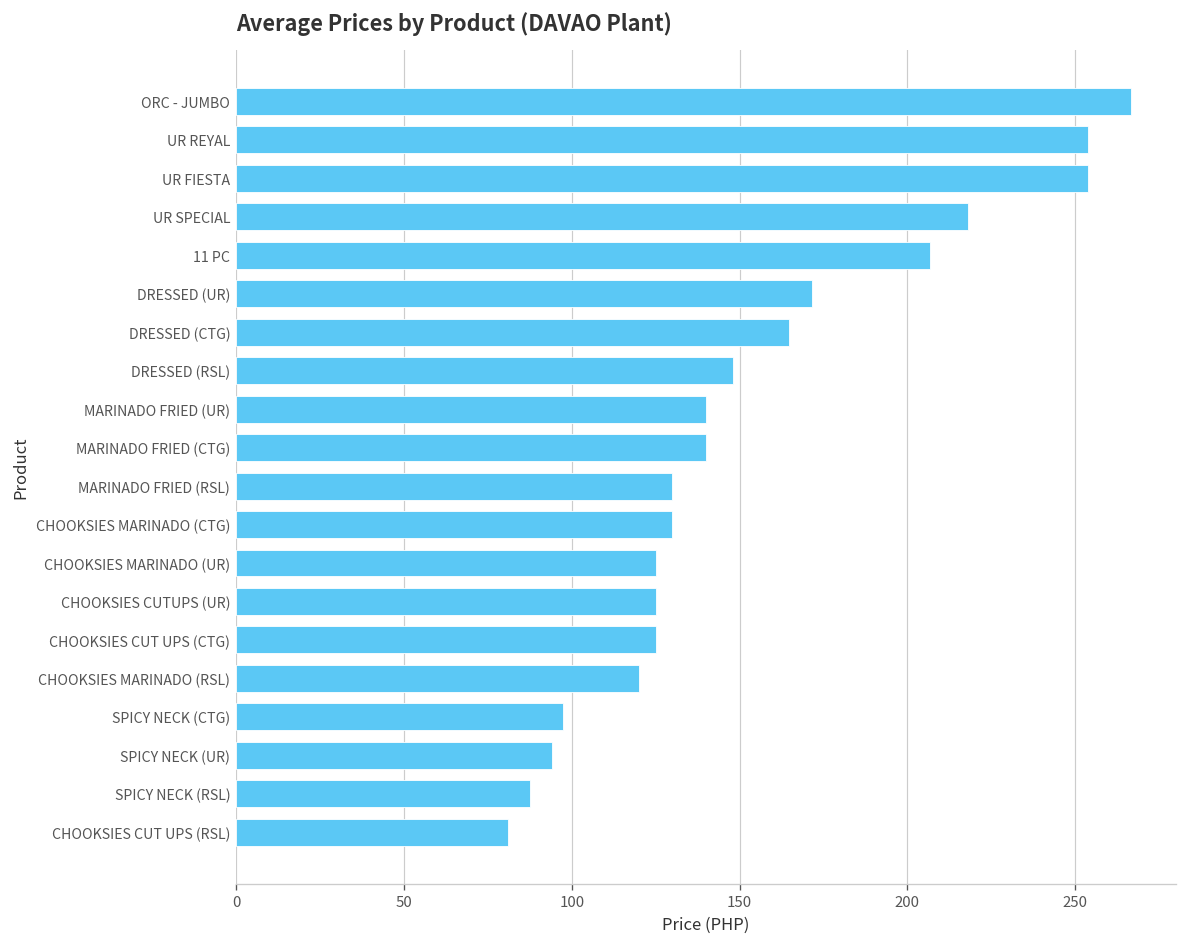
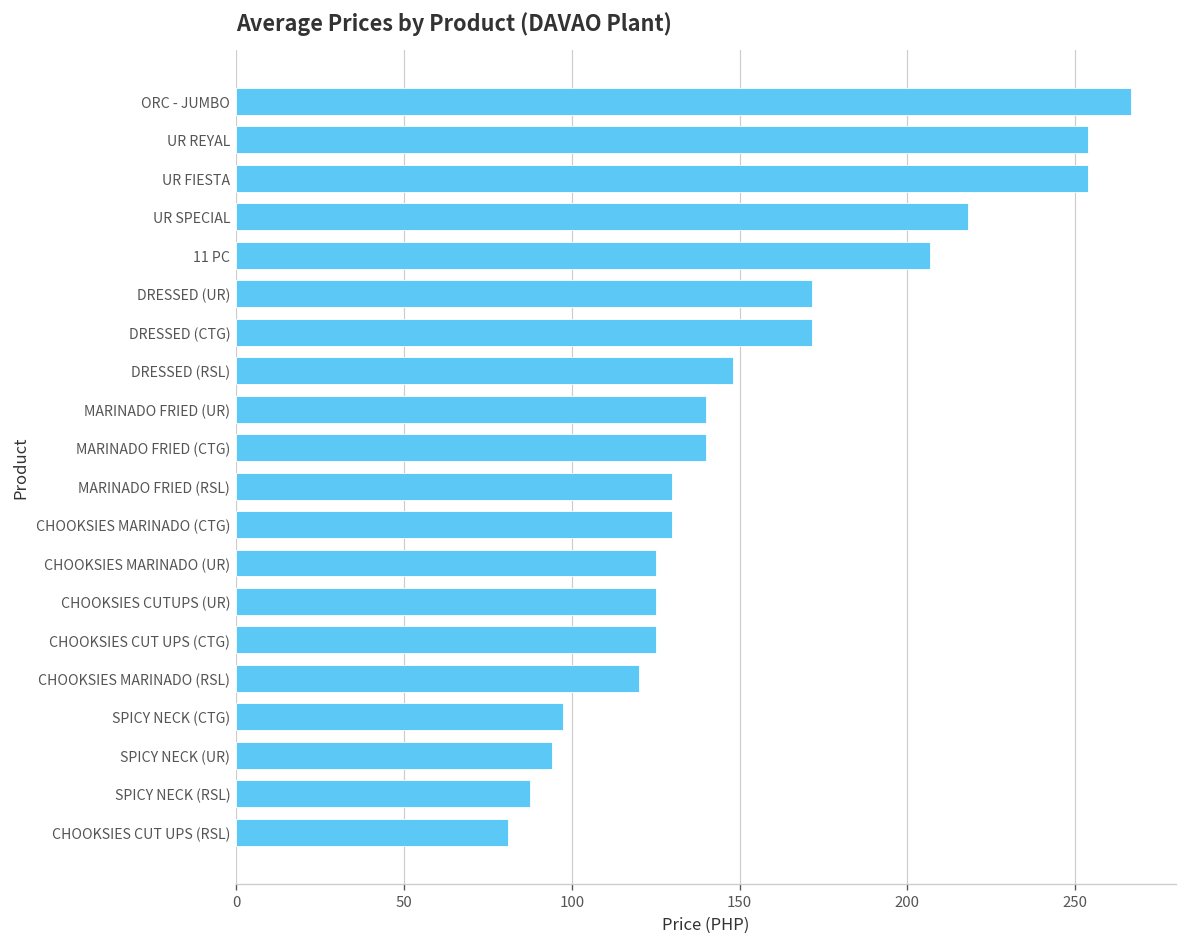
DRESSED (CTG): 165 -> 172
